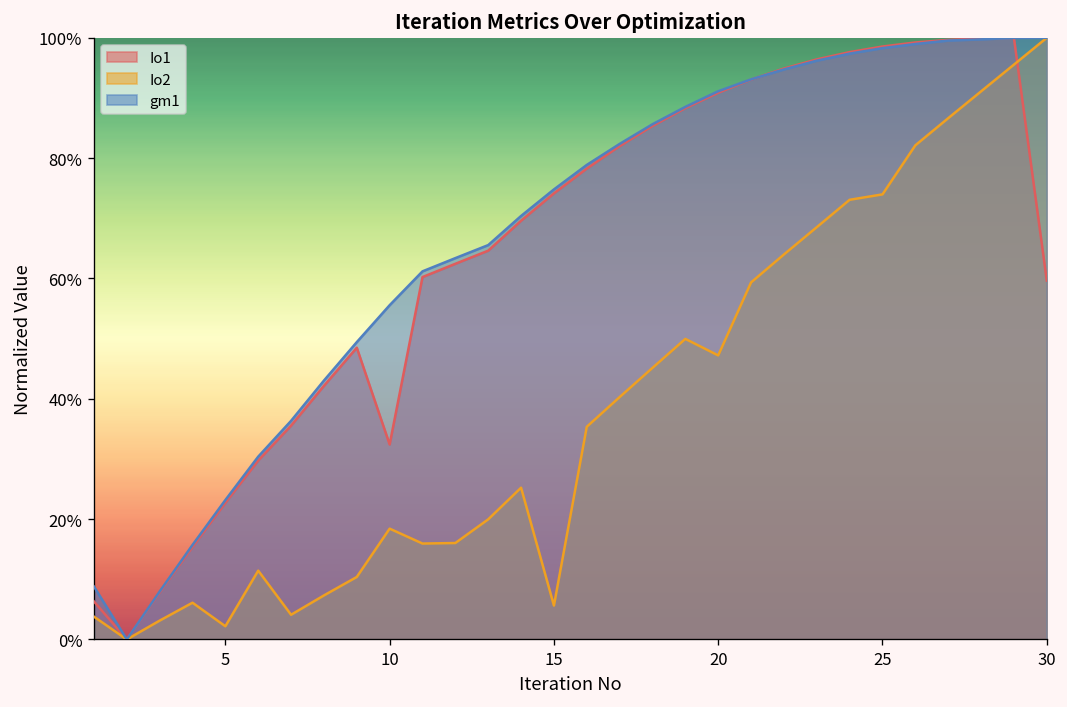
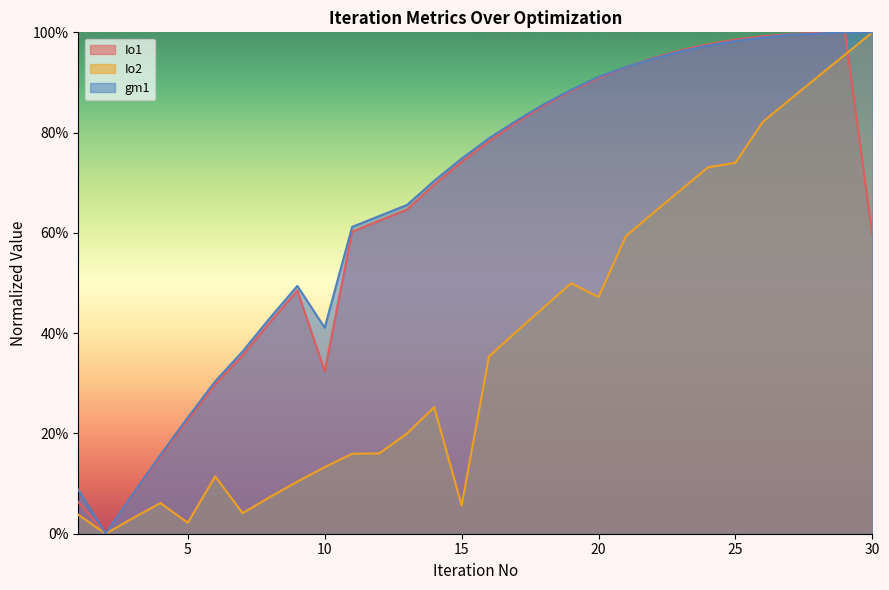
Io2, 10: 18% -> 13%
gm1, 10: 56% -> 41%
